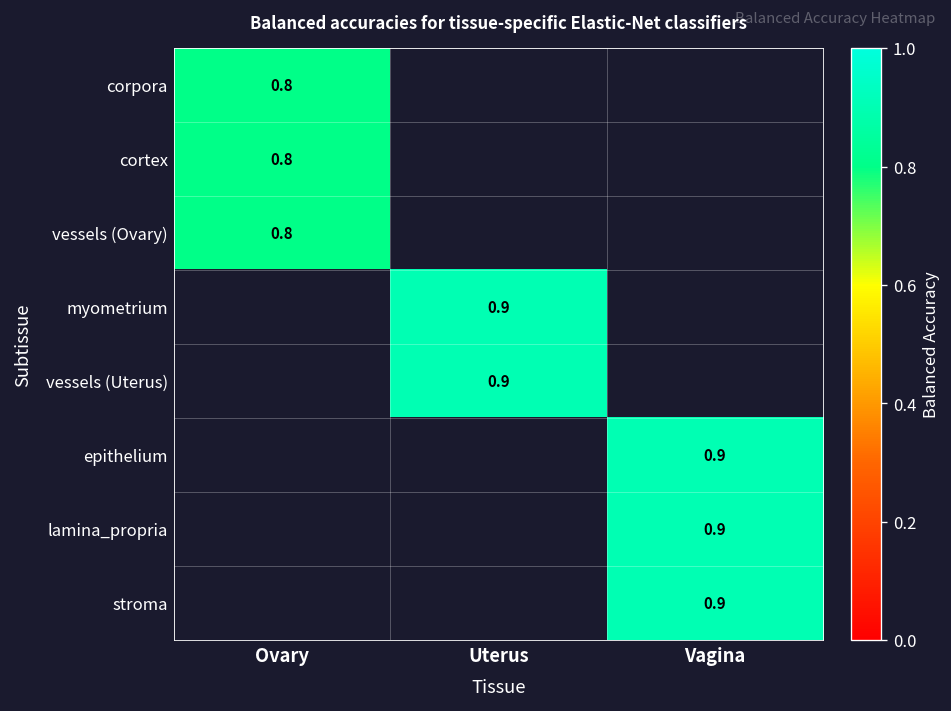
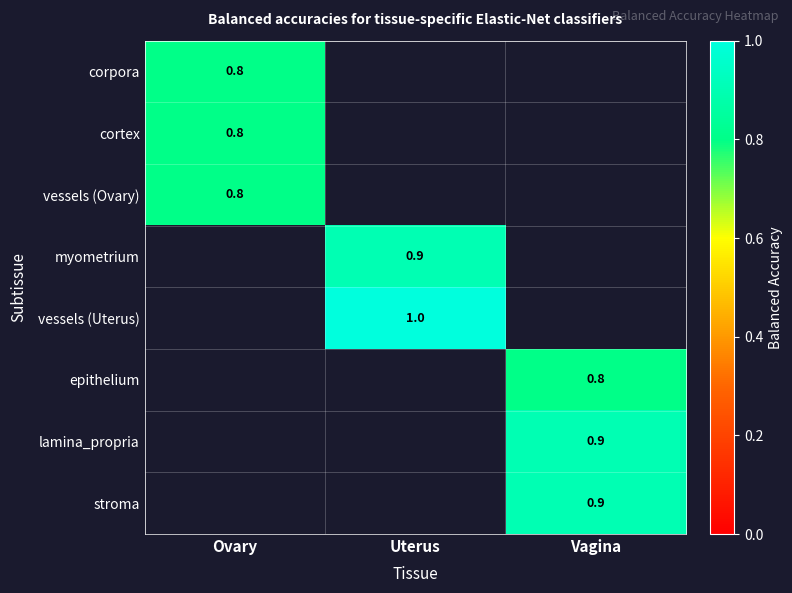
vessels (Uterus), Uterus: 0.9 -> 1.0
epithelium, Vagina: 0.9 -> 0.8
